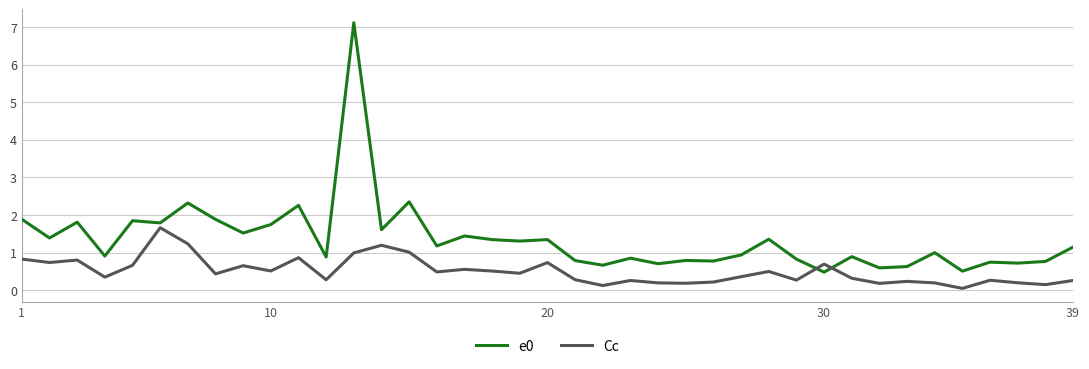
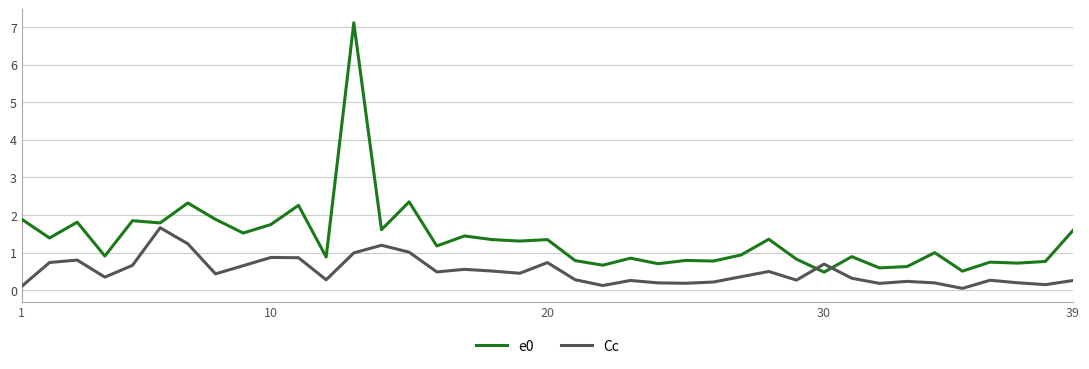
Cc, 1: 0.8 -> 0.1
Cc, 10: 0.5 -> 0.9
e0, 39: 1.1 -> 1.6
